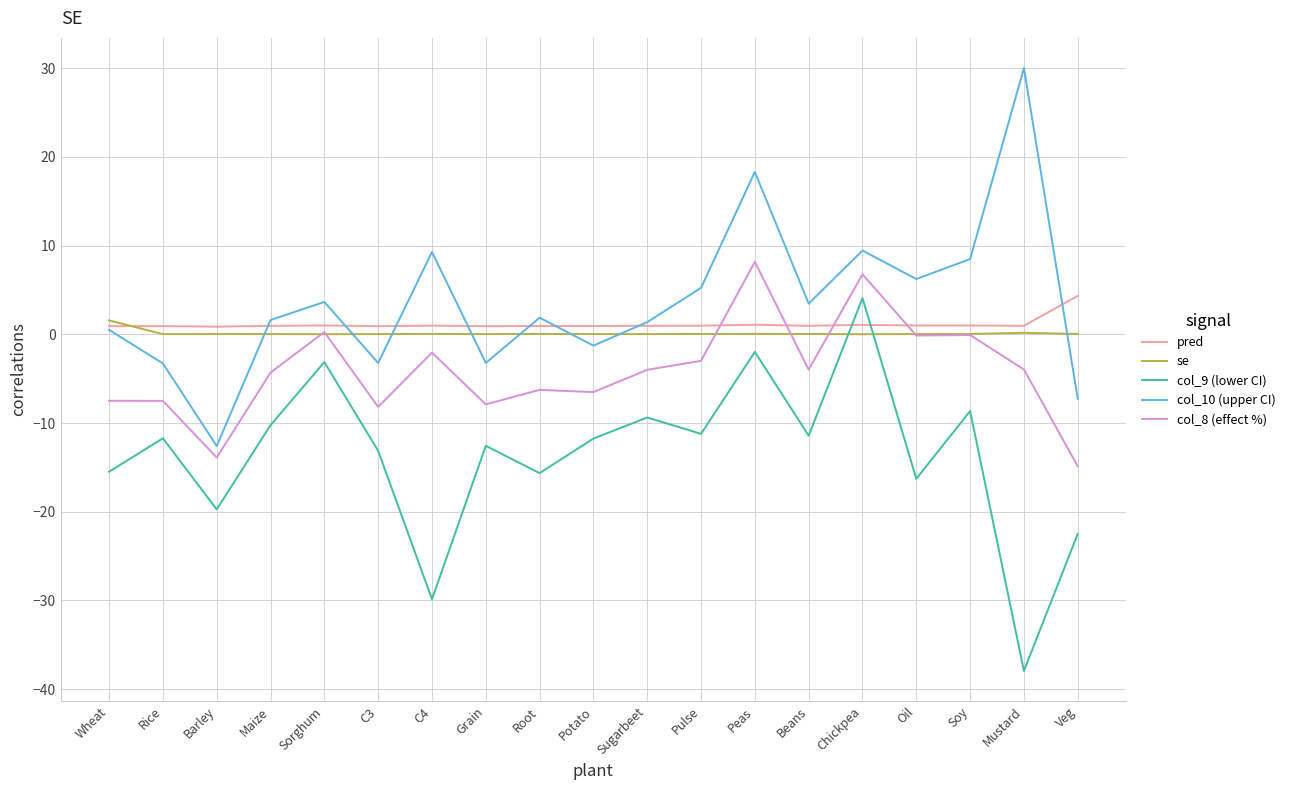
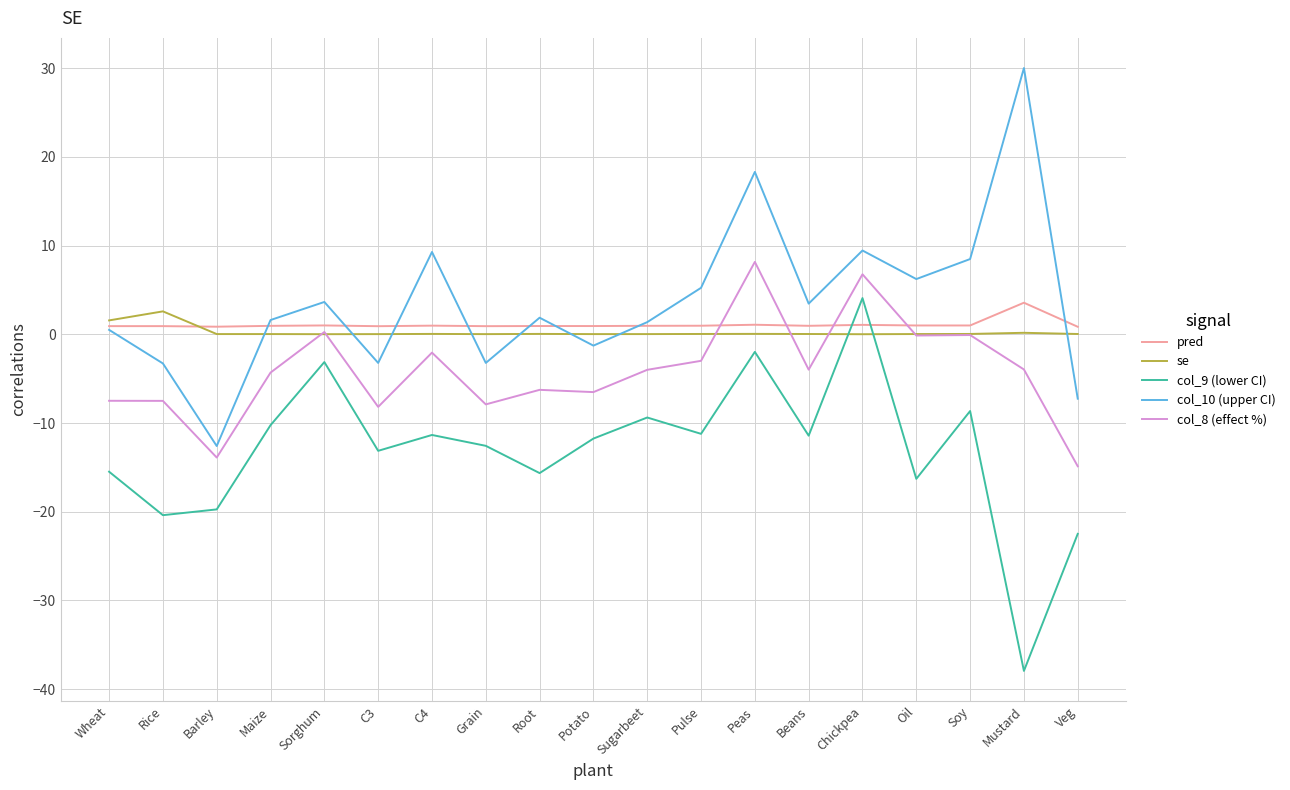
se, Rice: 0 -> 3
col_9 (lower CI), Rice: -12 -> -20
col_9 (lower CI), C4: -30 -> -11
pred, Mustard: 1 -> 4
pred, Veg: 4 -> 1
